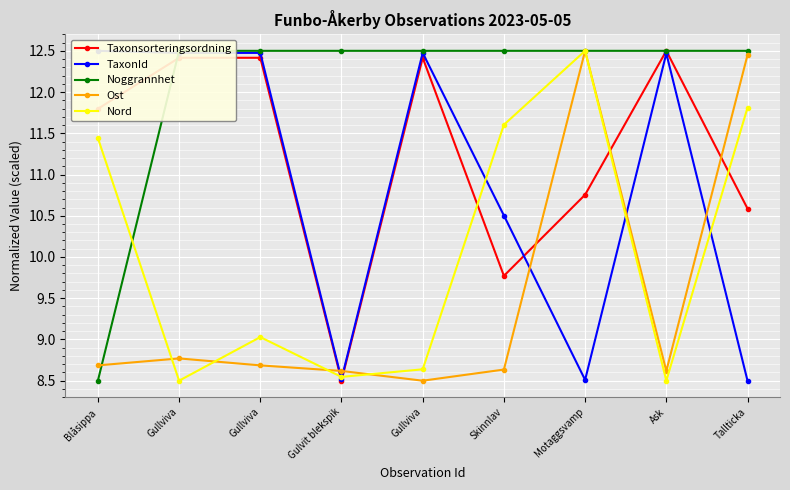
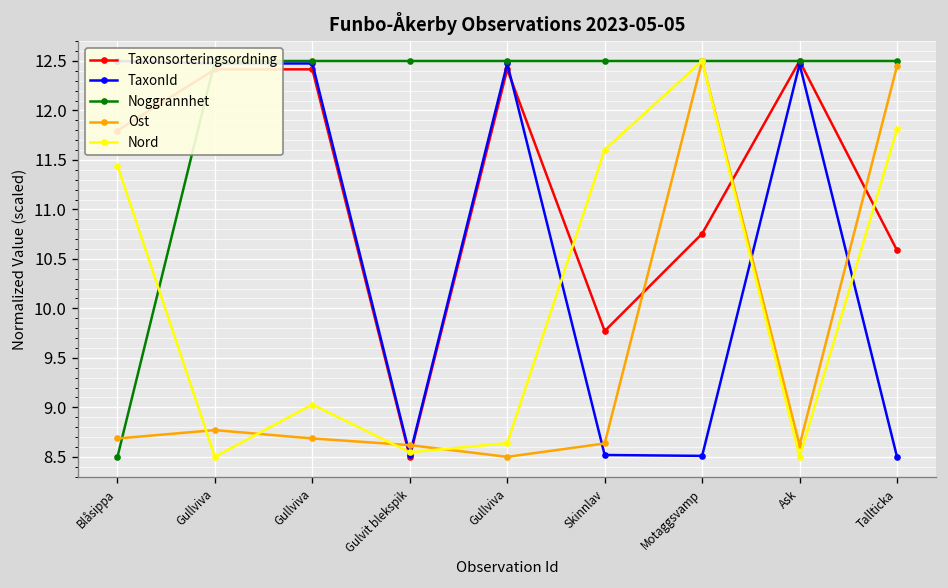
TaxonId, Skinnlav: 10.5 -> 8.5
